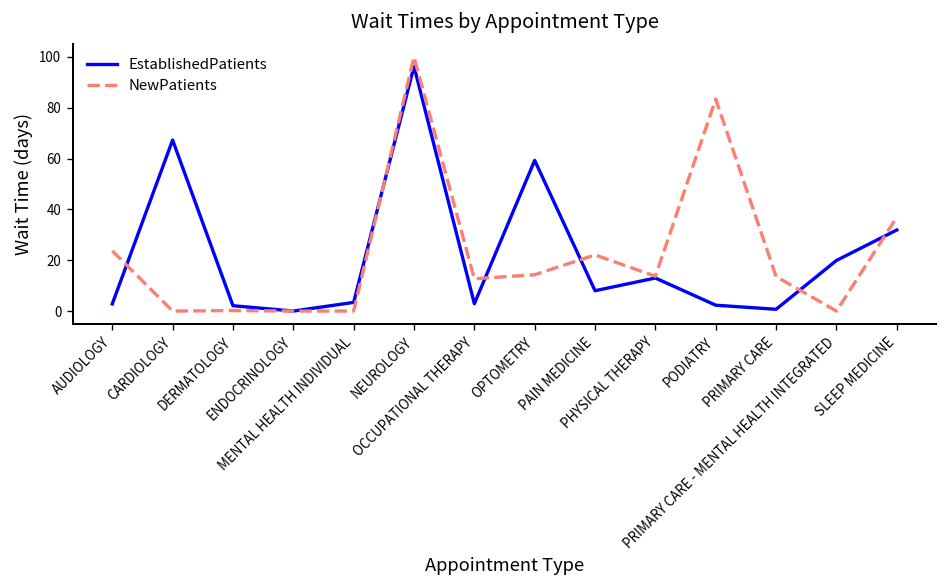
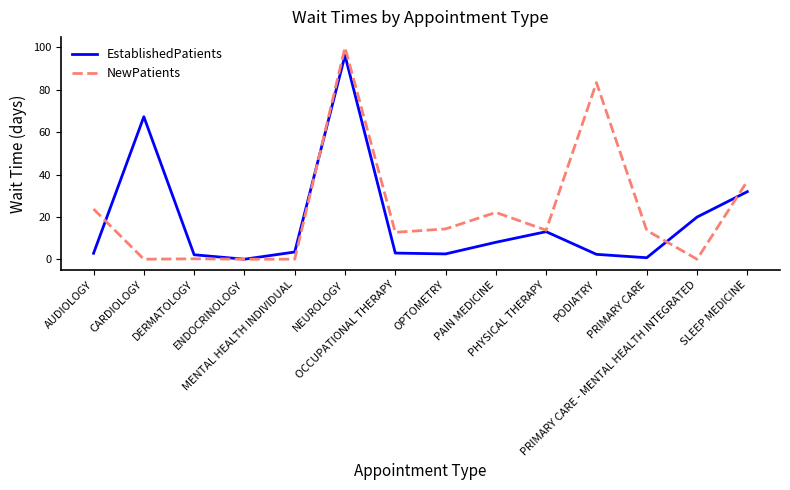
EstablishedPatients, OPTOMETRY: 59 -> 3
